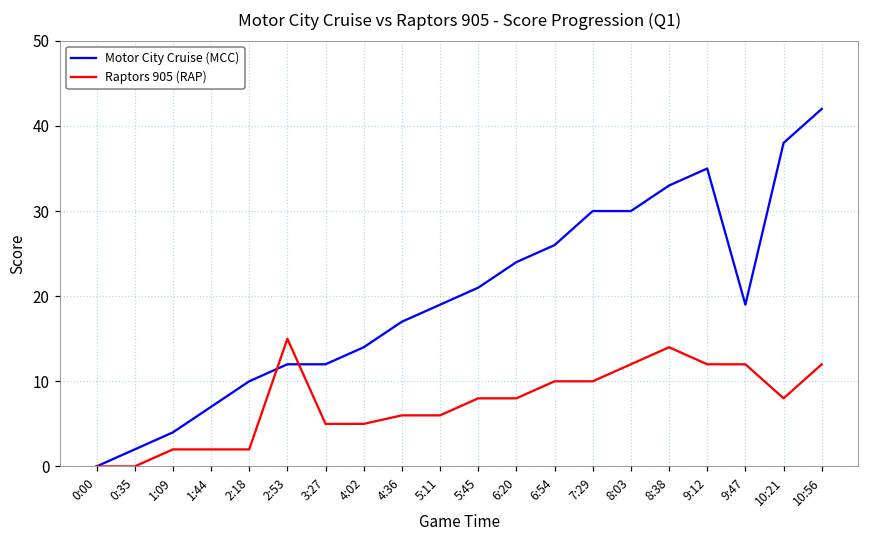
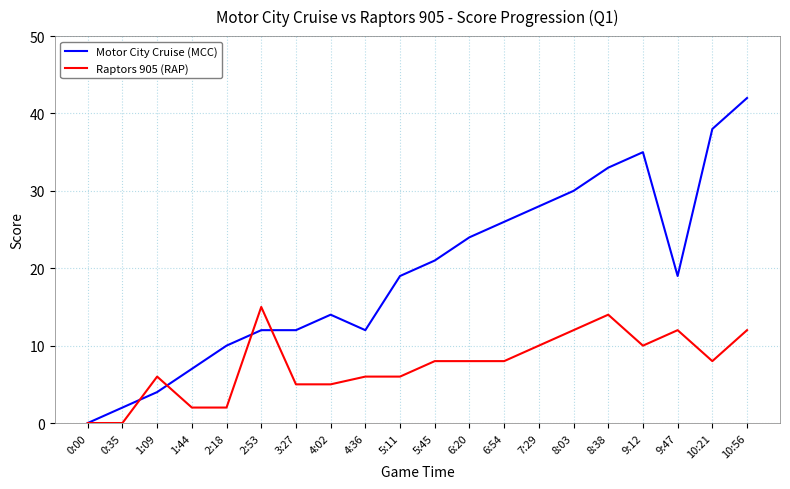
Raptors 905 (RAP), 1:09: 2 -> 6
Motor City Cruise (MCC), 4:36: 17 -> 12
Raptors 905 (RAP), 6:54: 10 -> 8
Motor City Cruise (MCC), 7:29: 30 -> 28
Raptors 905 (RAP), 9:12: 12 -> 10
